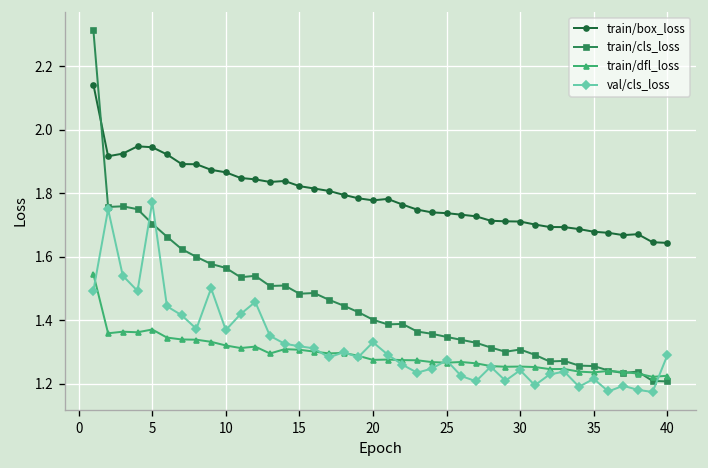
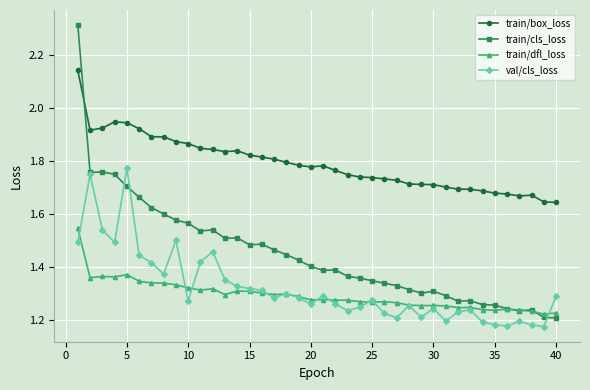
val/cls_loss, 10: 1.37 -> 1.27
val/cls_loss, 20: 1.33 -> 1.26
val/cls_loss, 35: 1.22 -> 1.18
